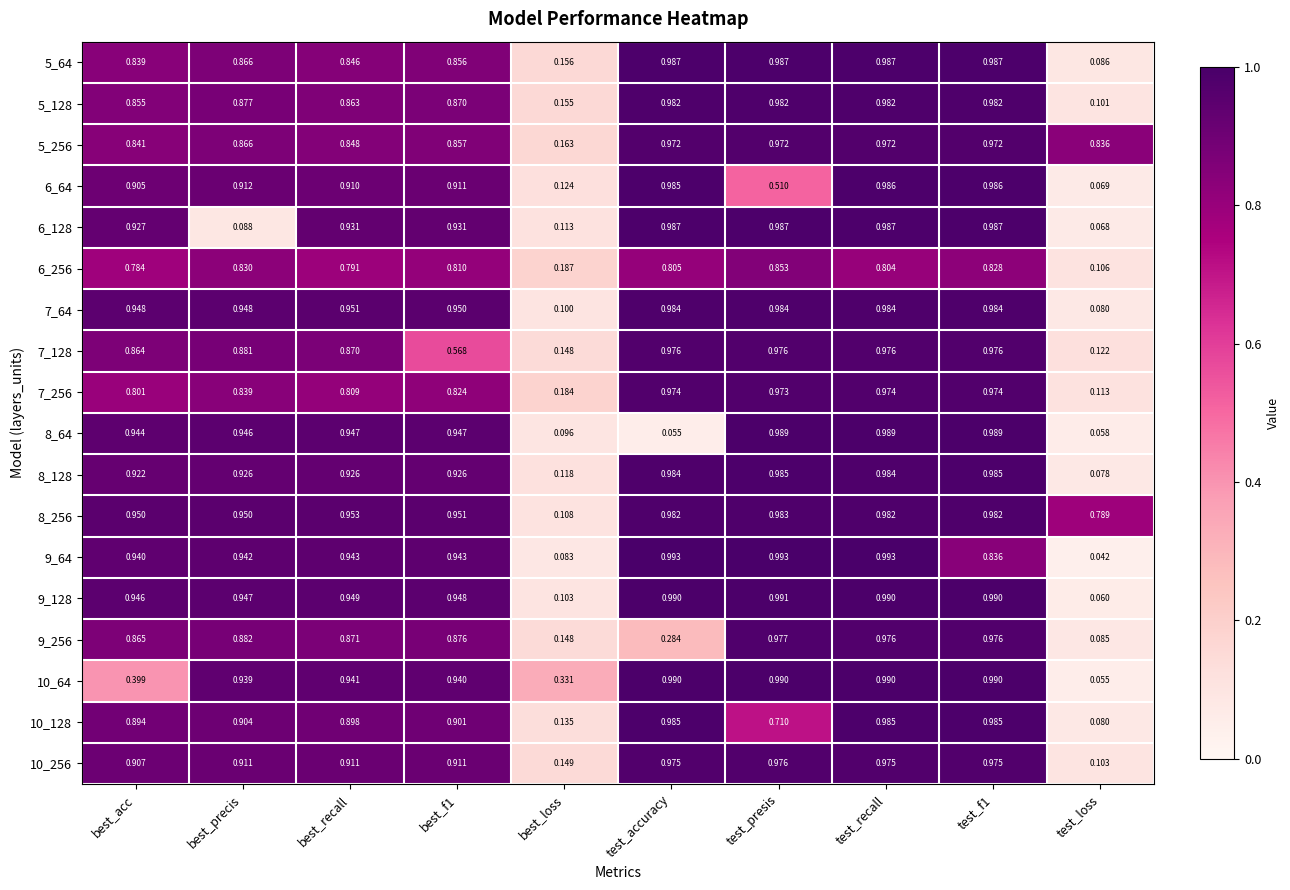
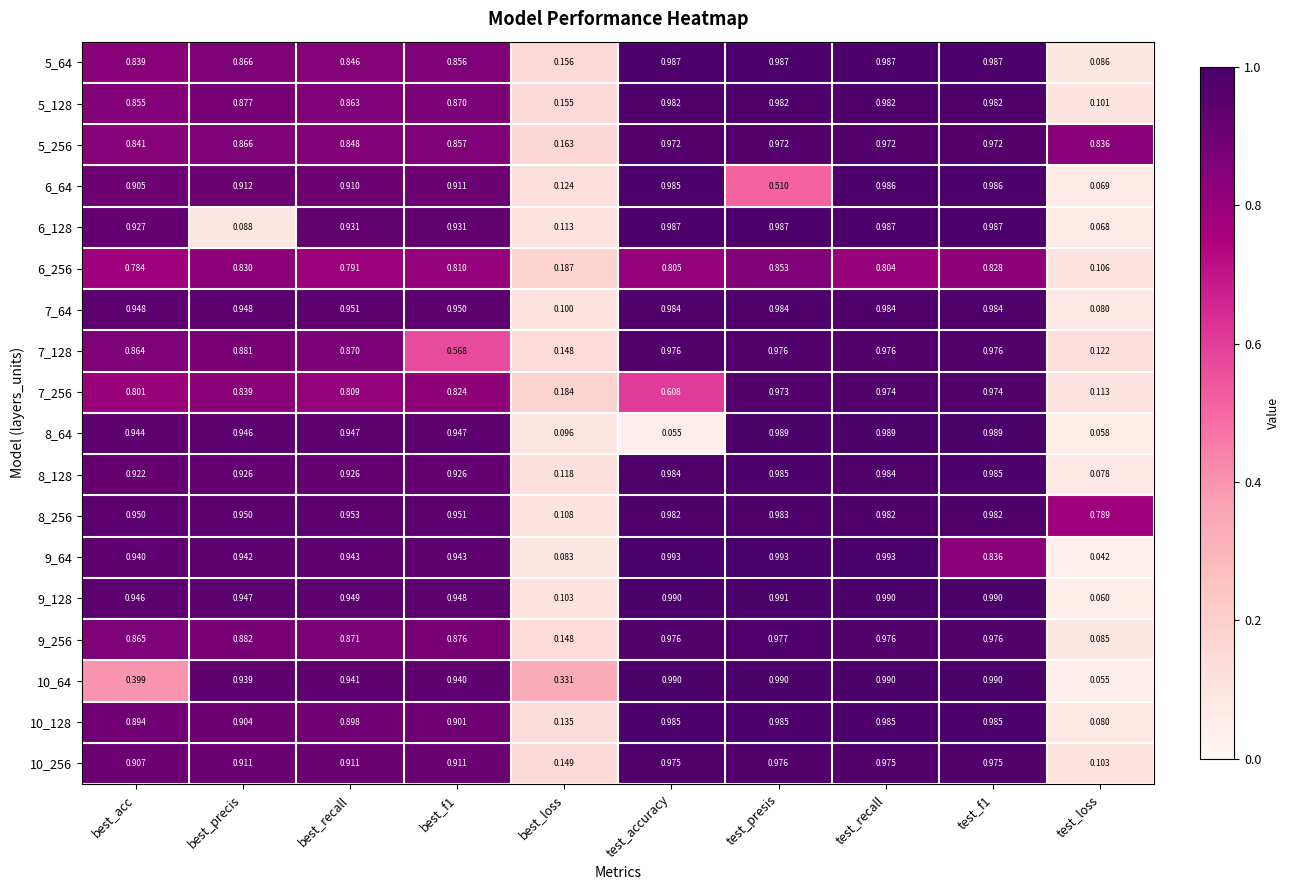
7_256, test_accuracy: 0.974 -> 0.608
9_256, test_accuracy: 0.284 -> 0.976
10_128, test_presis: 0.710 -> 0.985
